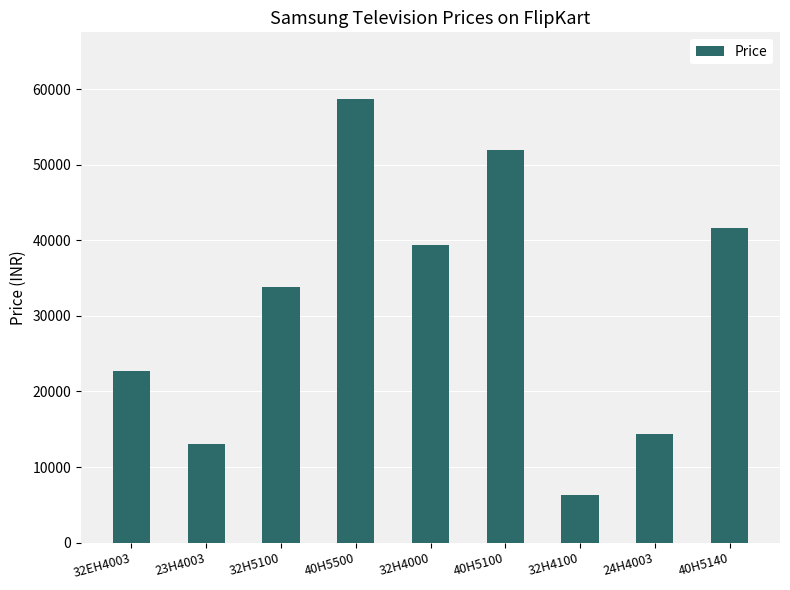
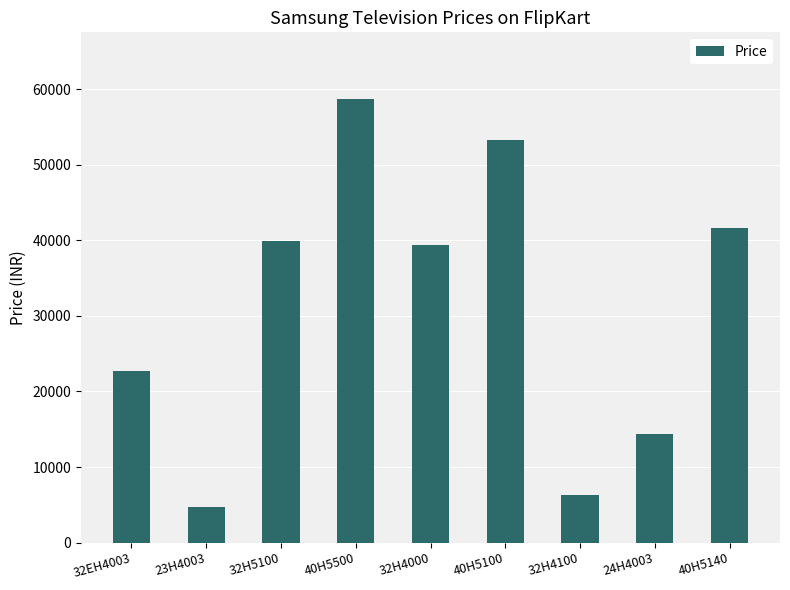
23H4003: 13000 -> 5000
32H5100: 34000 -> 40000
40H5100: 52000 -> 53000
